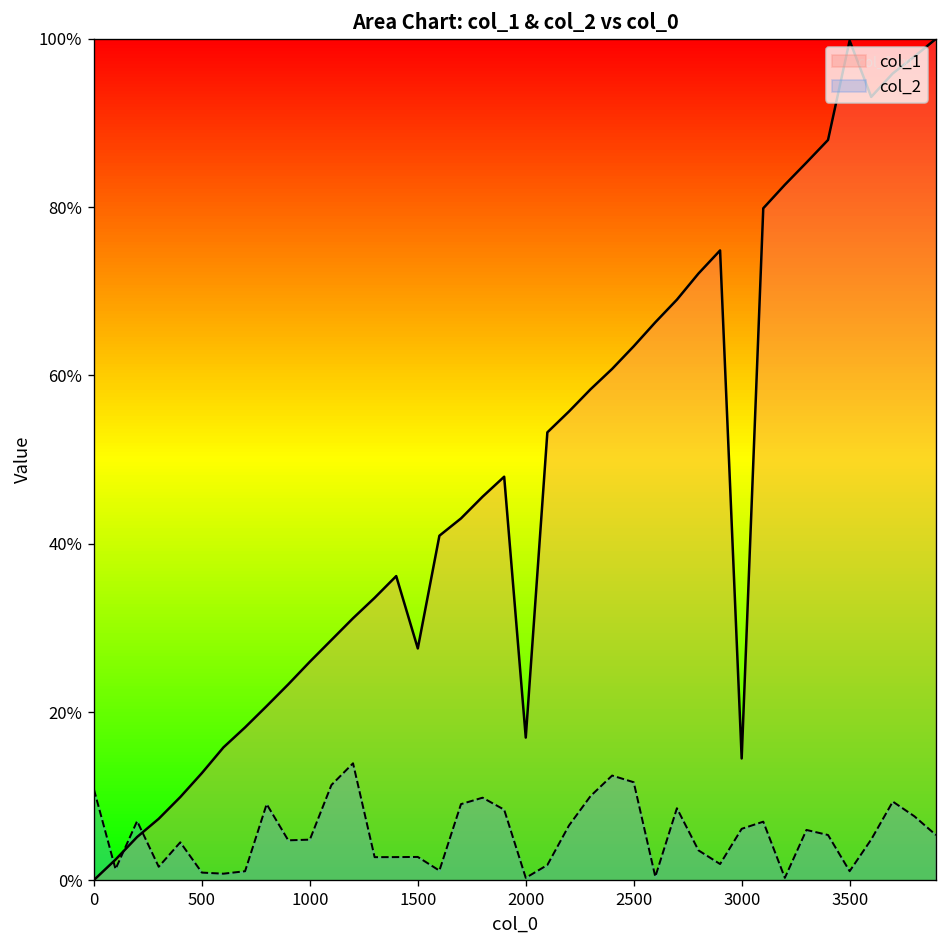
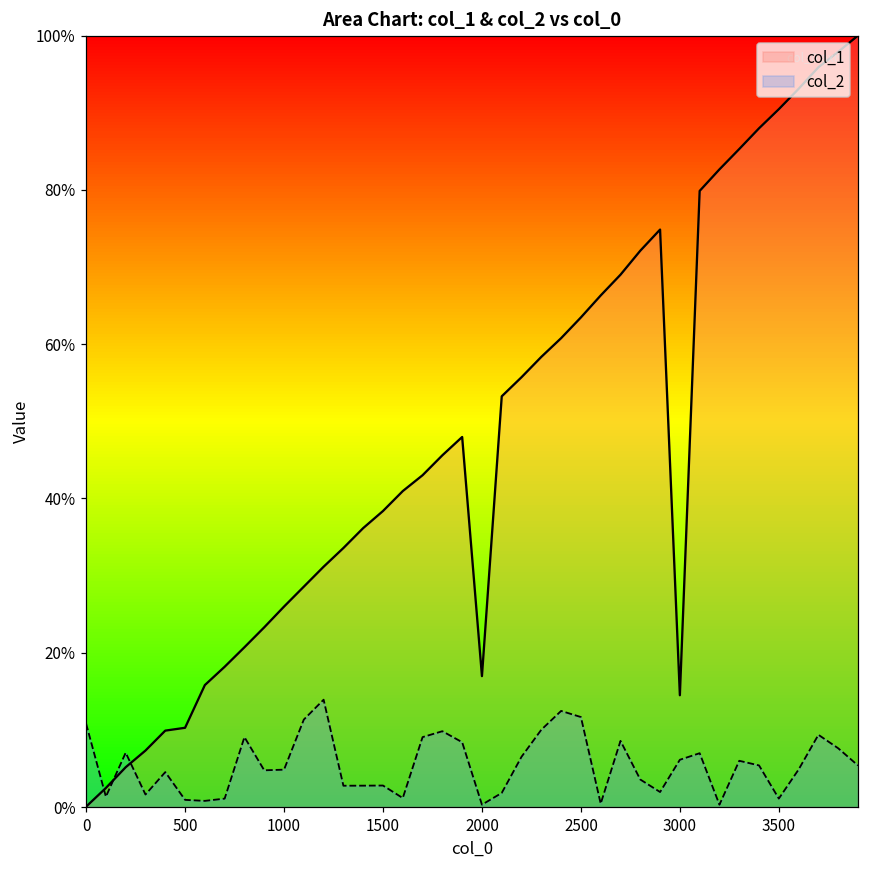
col_1, 500: 13% -> 10%
col_1, 1500: 28% -> 38%
col_1, 3500: 100% -> 90%
